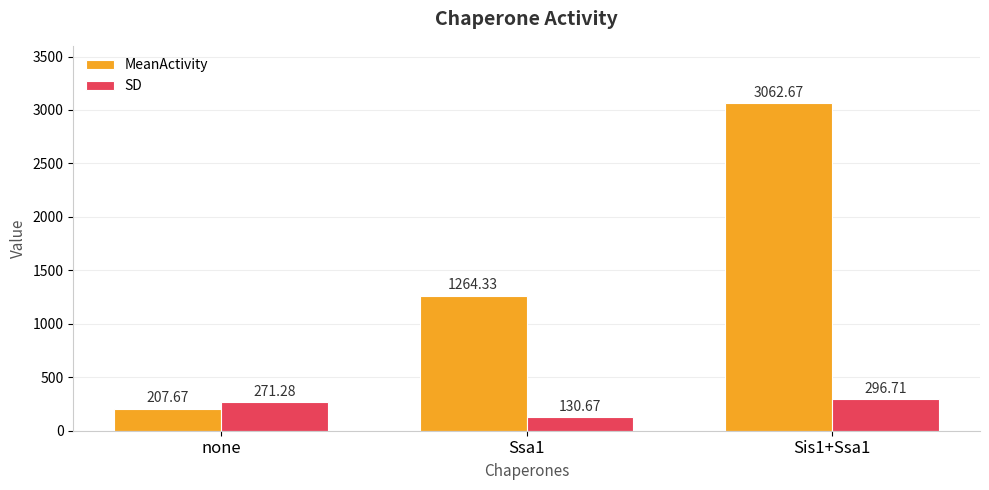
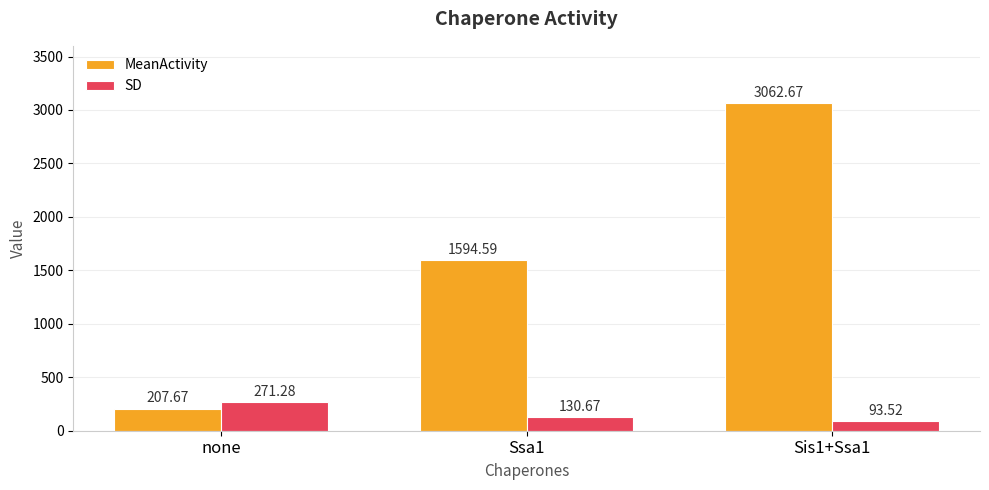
MeanActivity, Ssa1: 1264.33 -> 1594.59
SD, Sis1+Ssa1: 296.71 -> 93.52
